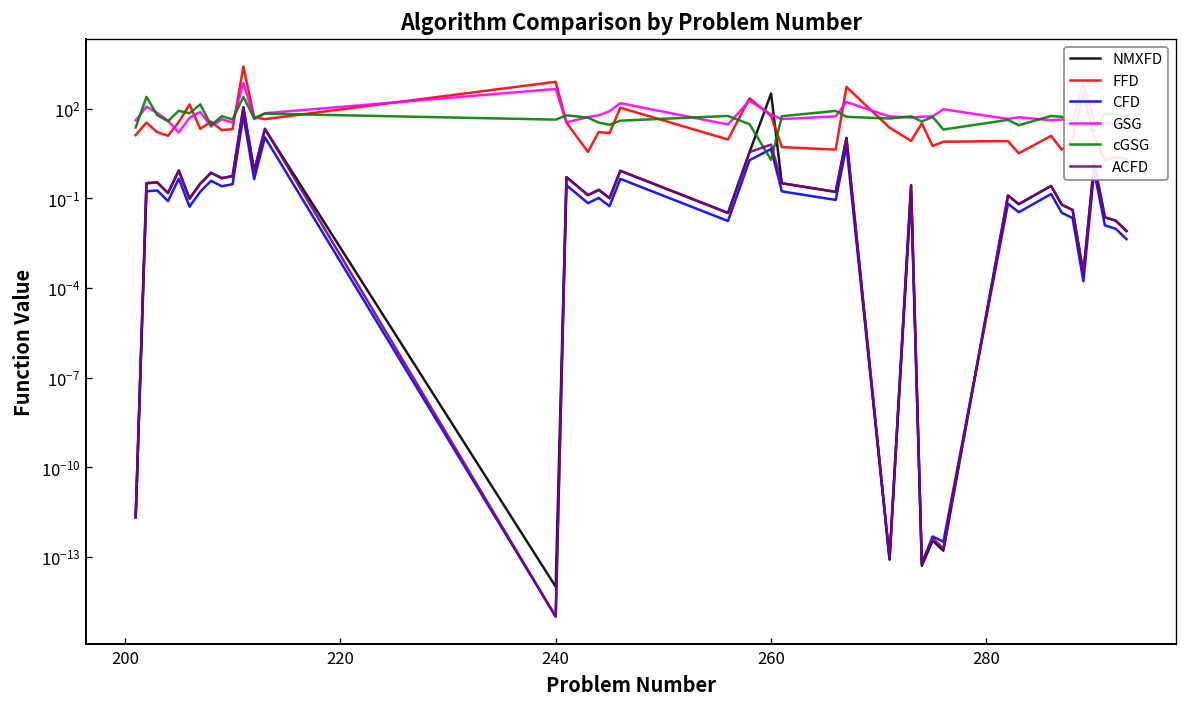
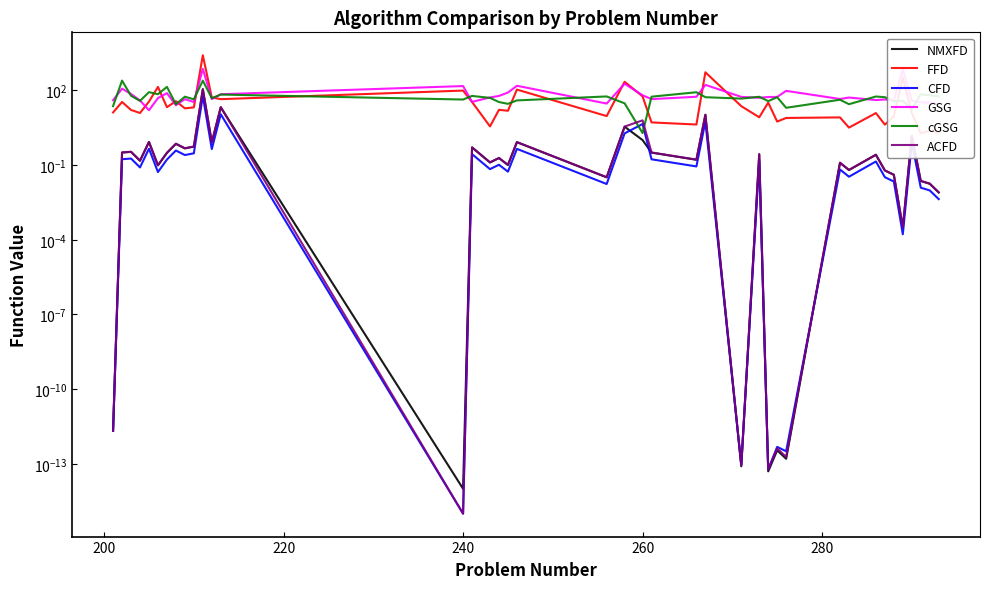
FFD, 240: 800 -> 100
GSG, 240: 500 -> 100
NMXFD, 260: 300 -> 1.0
